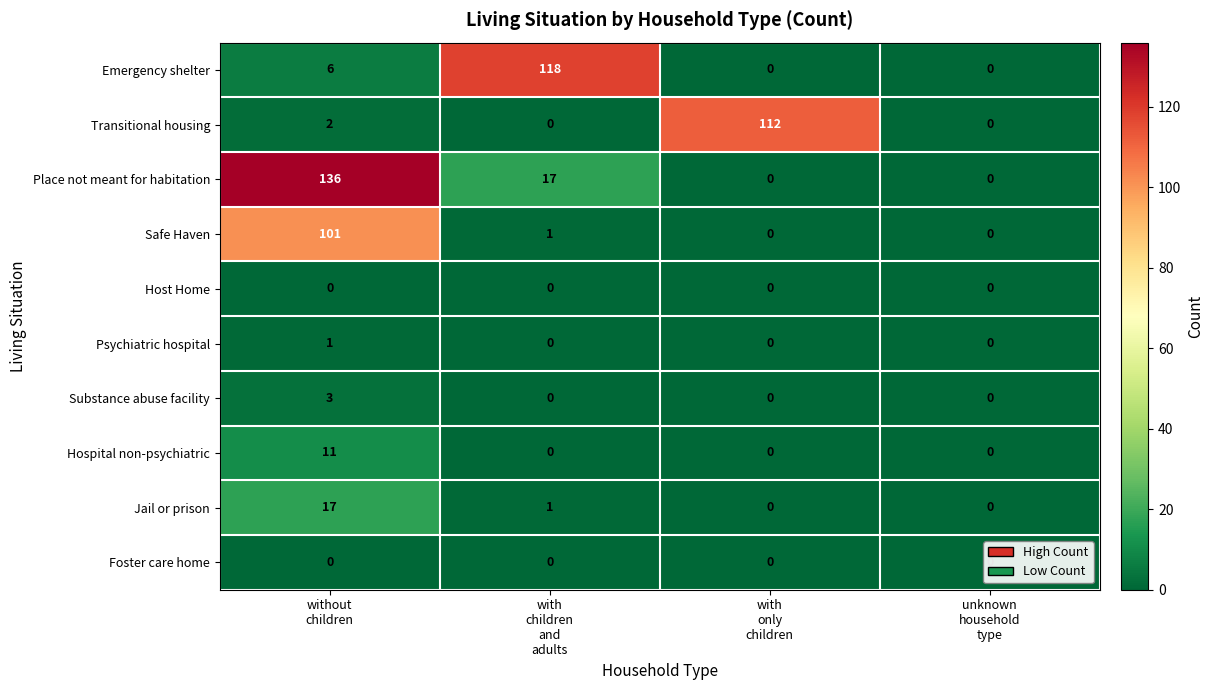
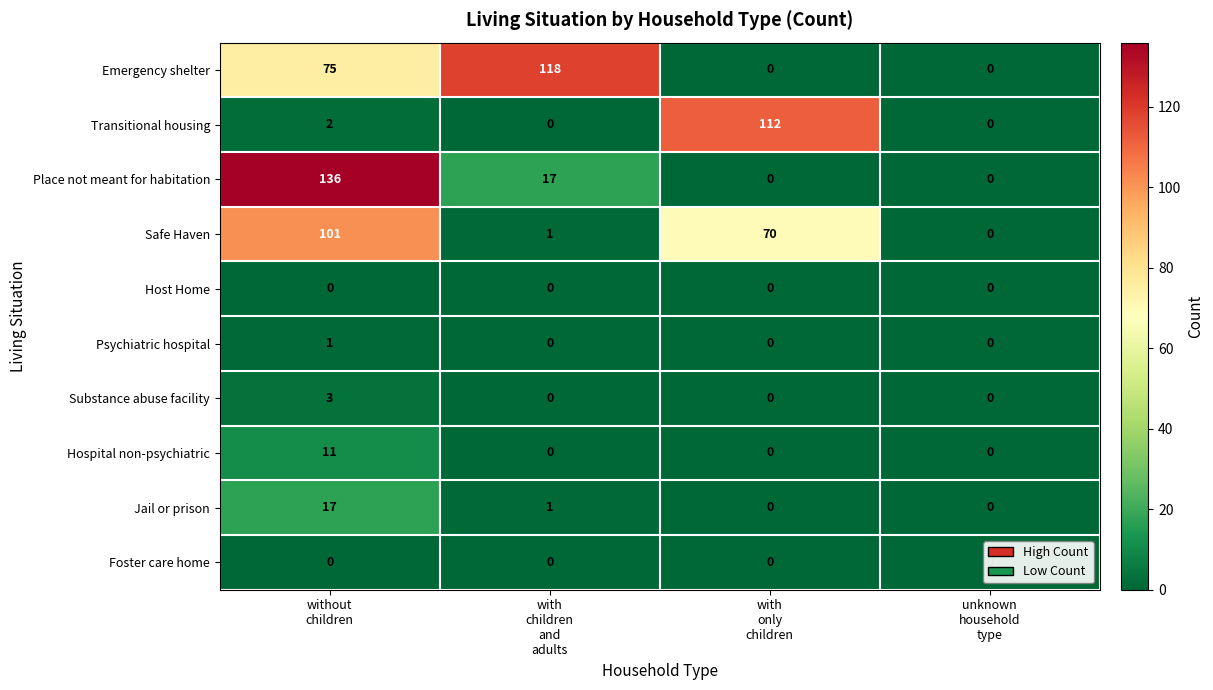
Emergency shelter, without children: 6 -> 75
Safe Haven, with only children: 0 -> 70
